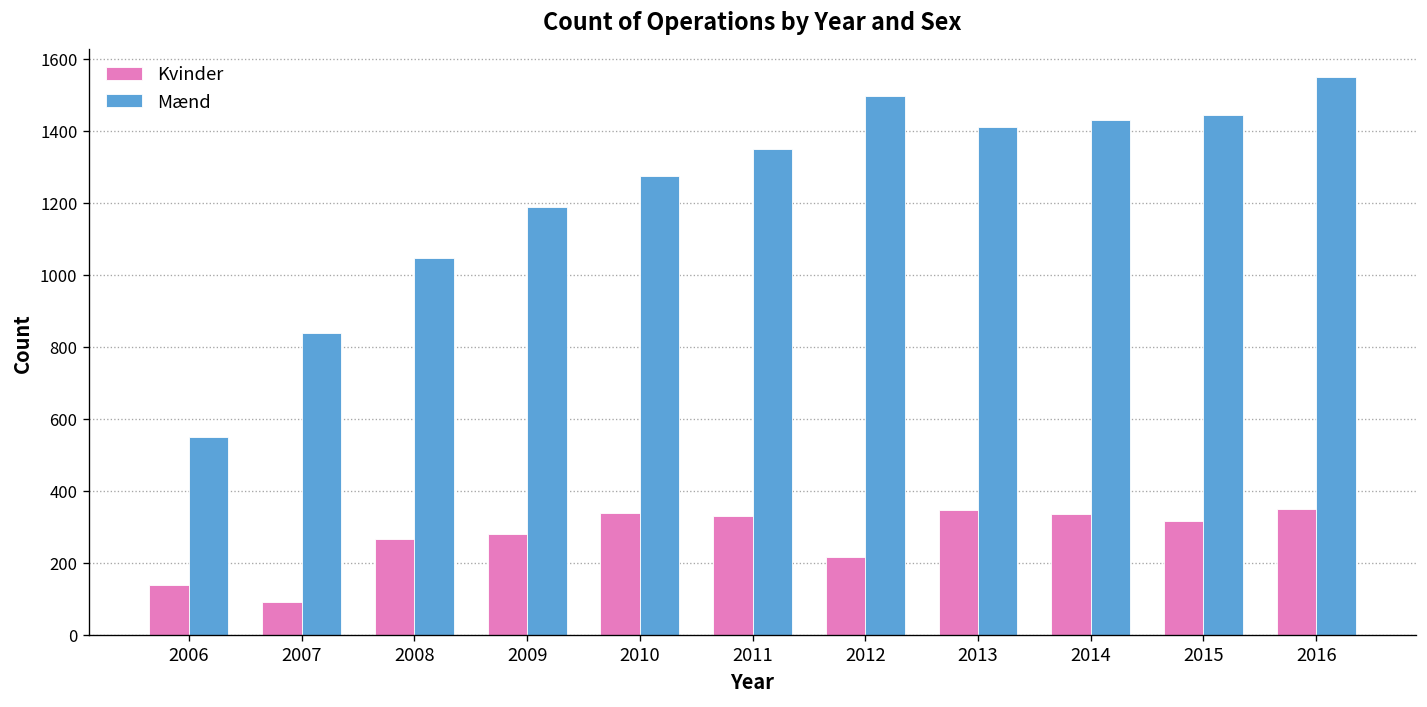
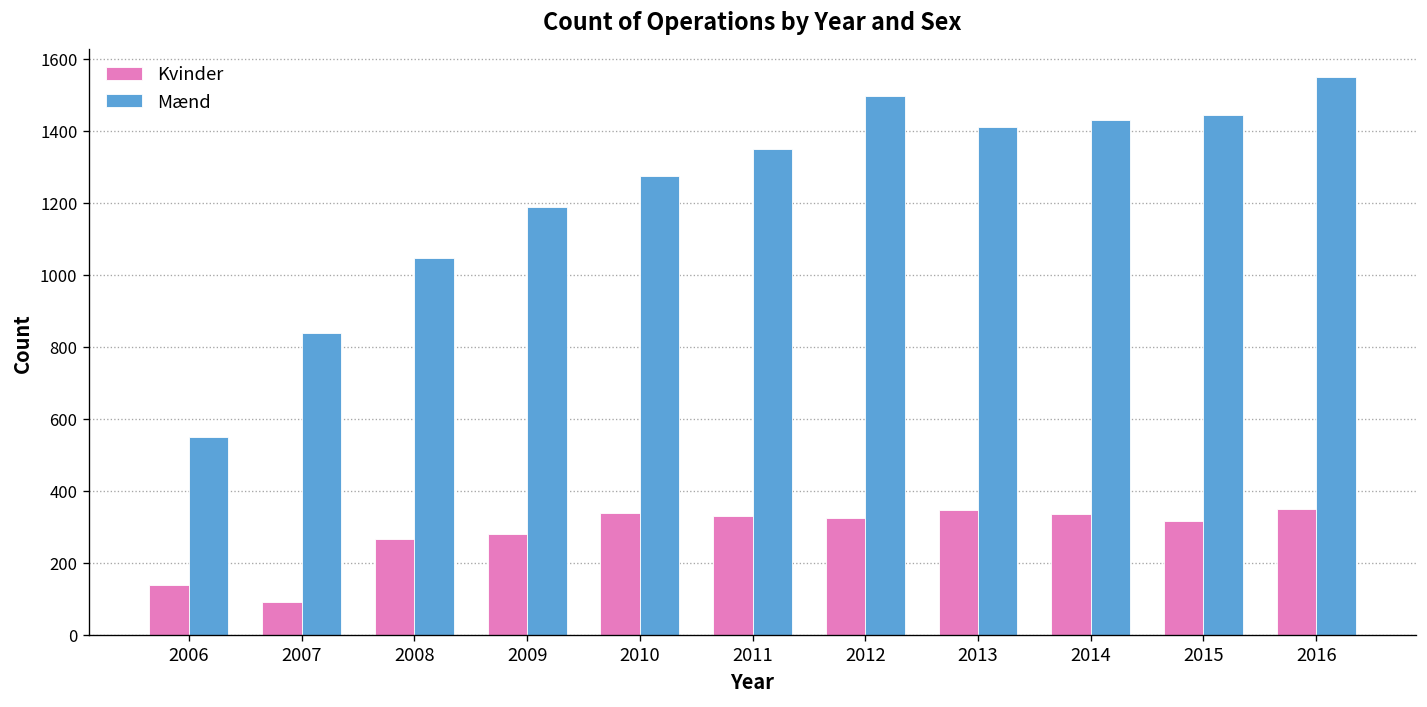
Kvinder, 2012: 220 -> 330
